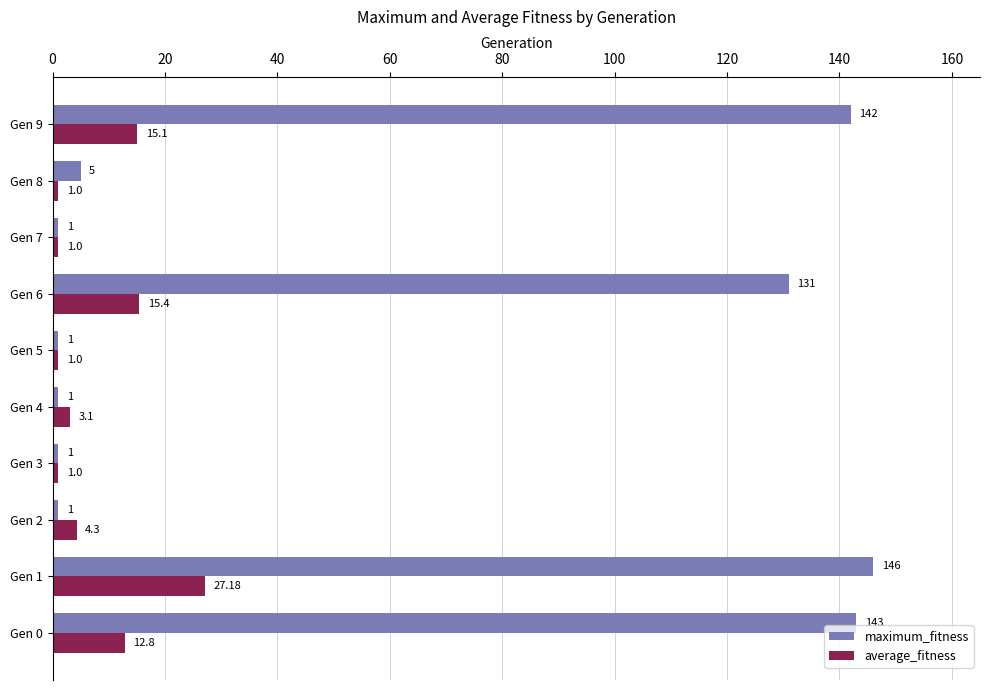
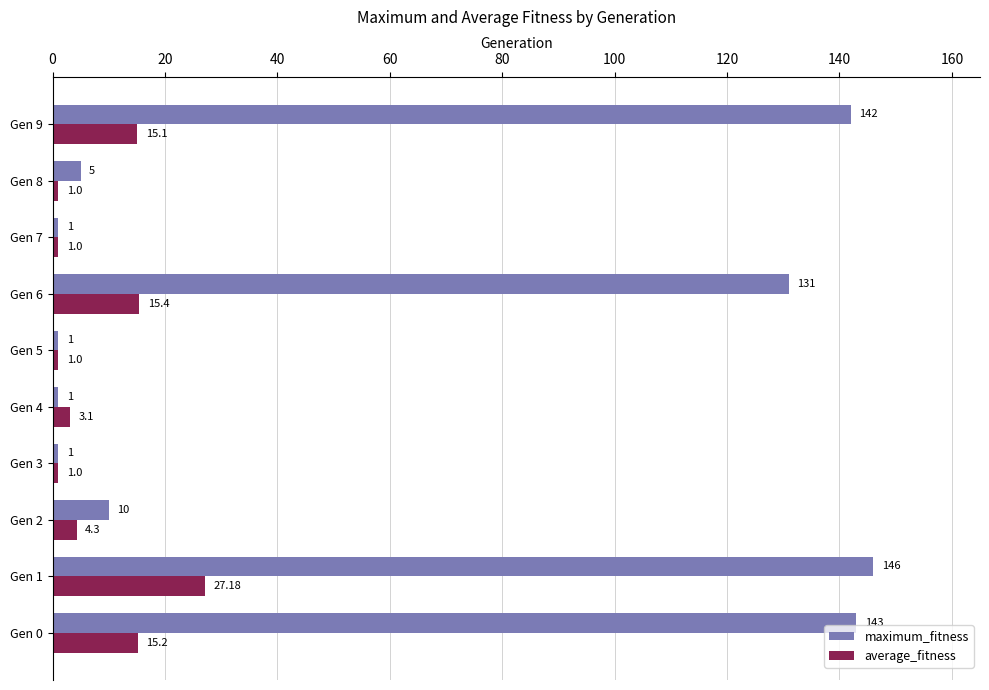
maximum_fitness, Gen 2: 1 -> 10
average_fitness, Gen 0: 12.8 -> 15.2
